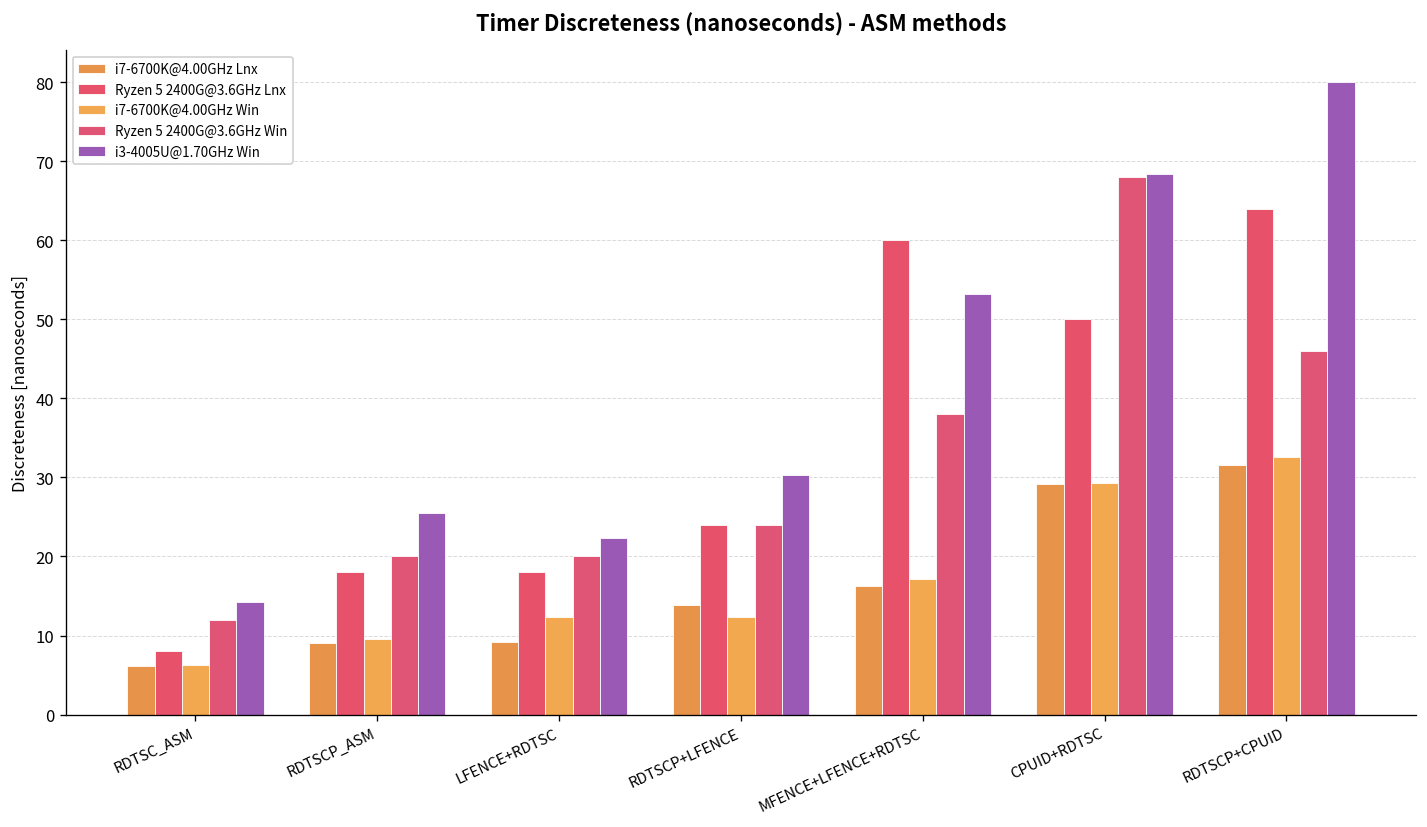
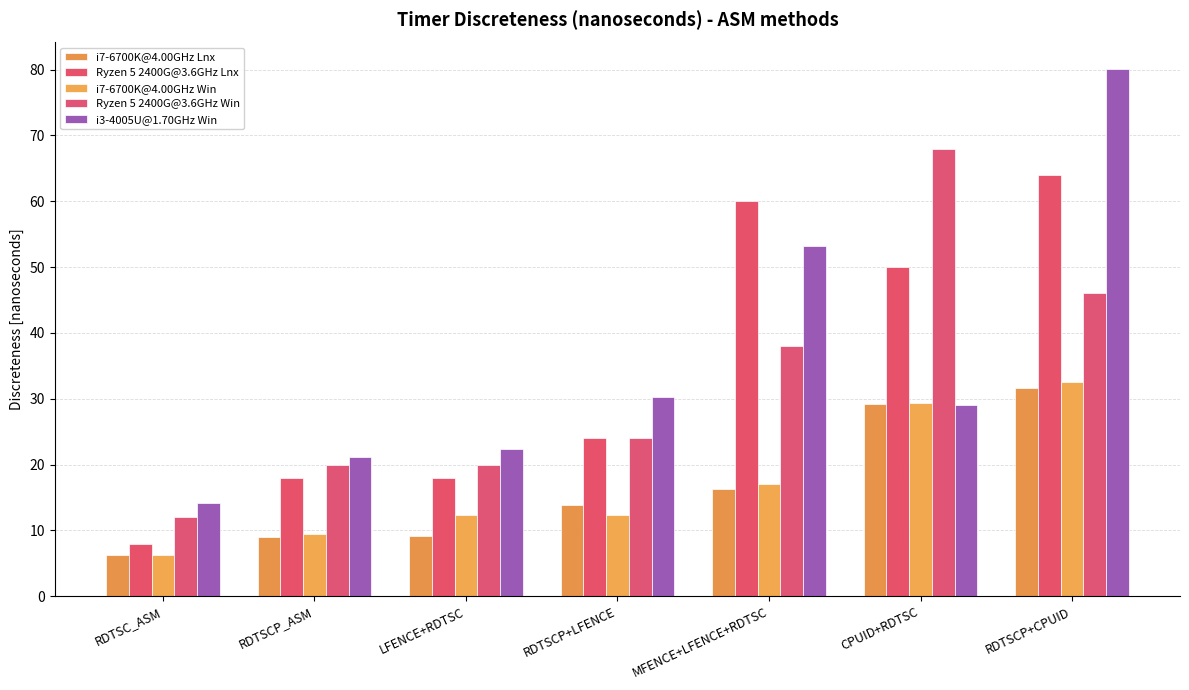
i3-4005U@1.70GHz Win, RDTSCP_ASM: 26 -> 21
i3-4005U@1.70GHz Win, CPUID+RDTSC: 68 -> 29
